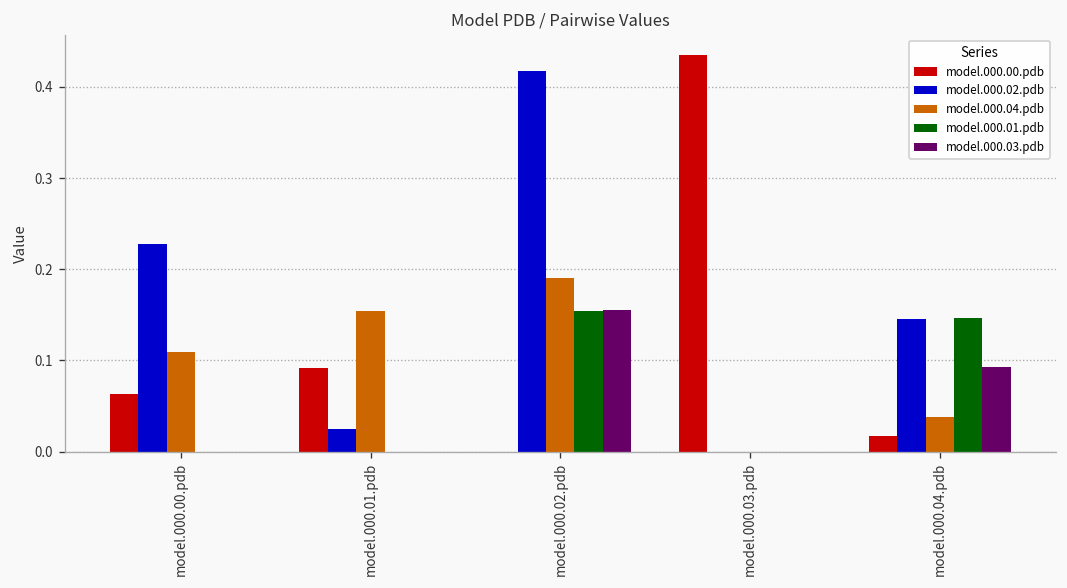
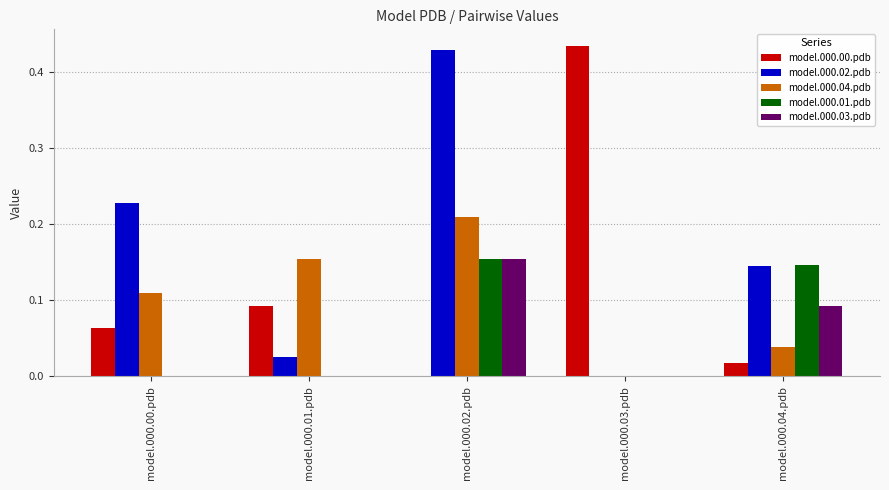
model.000.02.pdb, model.000.02.pdb: 0.42 -> 0.43
model.000.04.pdb, model.000.02.pdb: 0.19 -> 0.21
